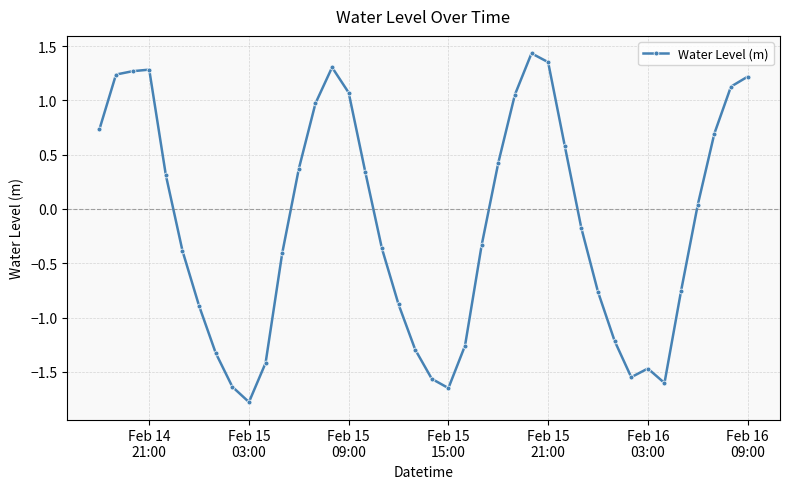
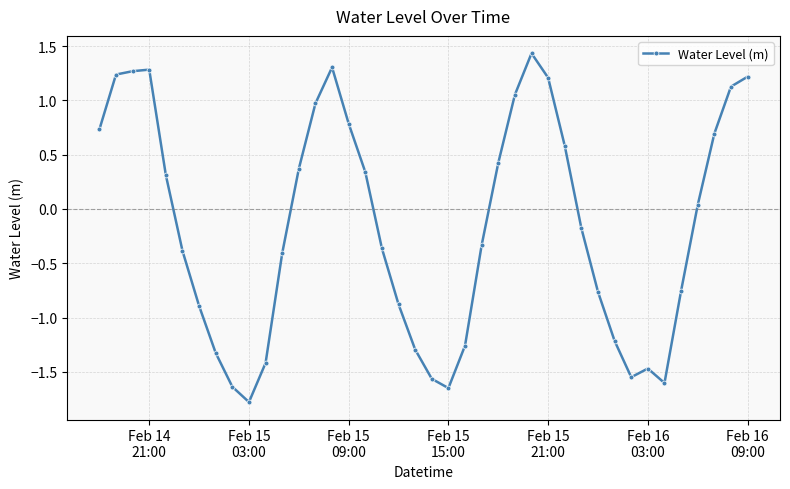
Feb 15 09:00: 1.07 -> 0.79
Feb 15 21:00: 1.35 -> 1.21
